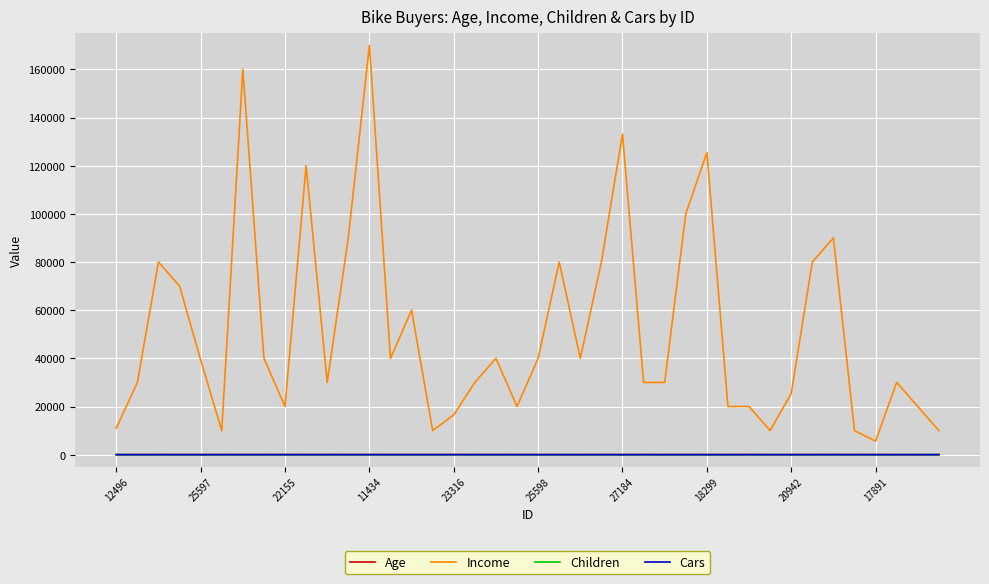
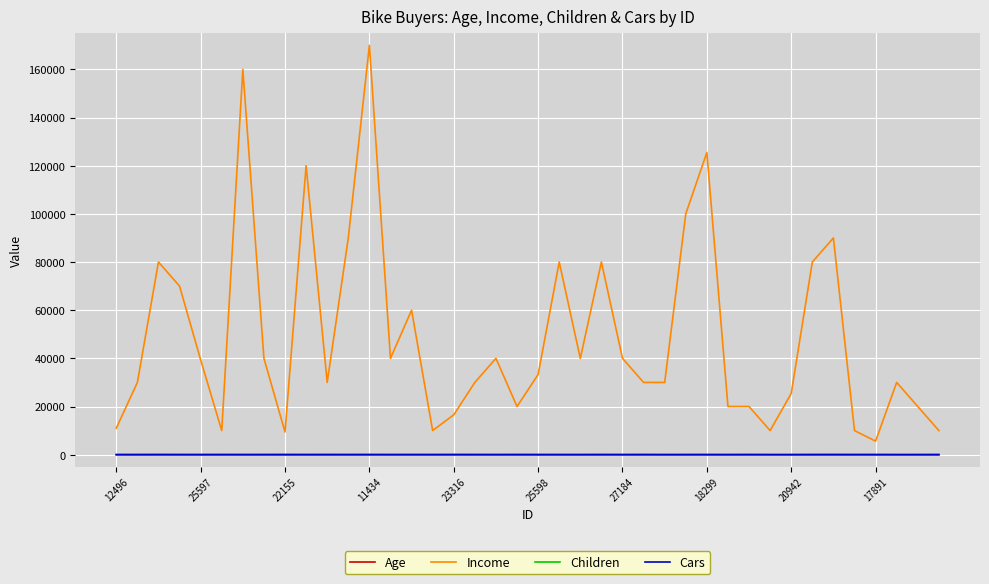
Income, 22155: 20000 -> 9000
Income, 25598: 40000 -> 33000
Income, 27184: 133000 -> 40000
